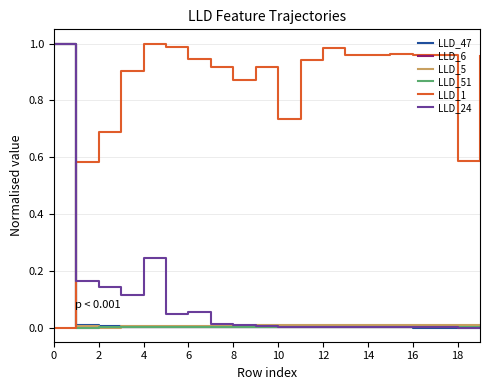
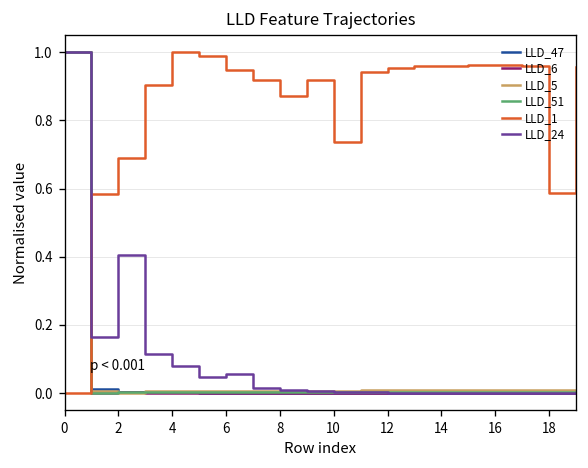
LLD_24, 2: 0.14 -> 0.41
LLD_24, 4: 0.24 -> 0.08
LLD_1, 12: 0.98 -> 0.95
